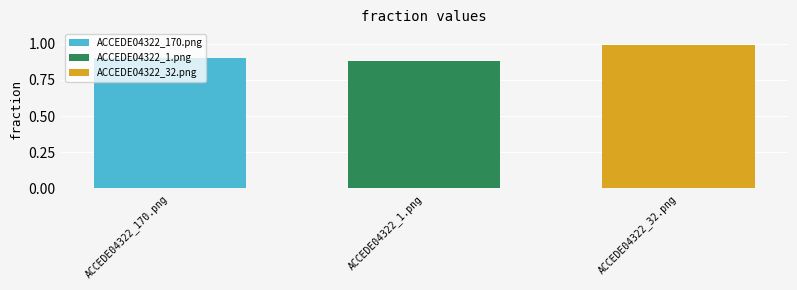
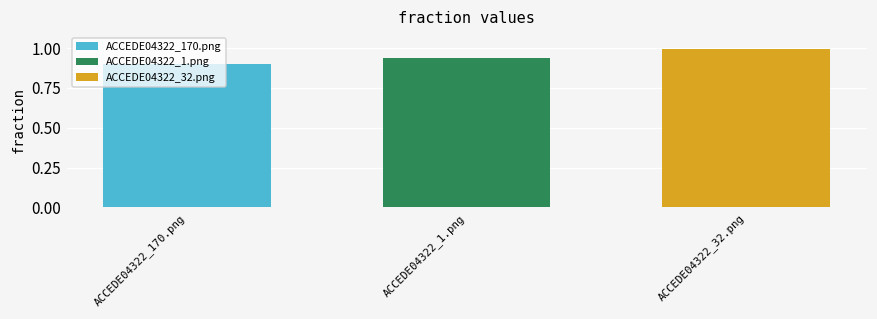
ACCEDE04322_1.png: 0.88 -> 0.94
